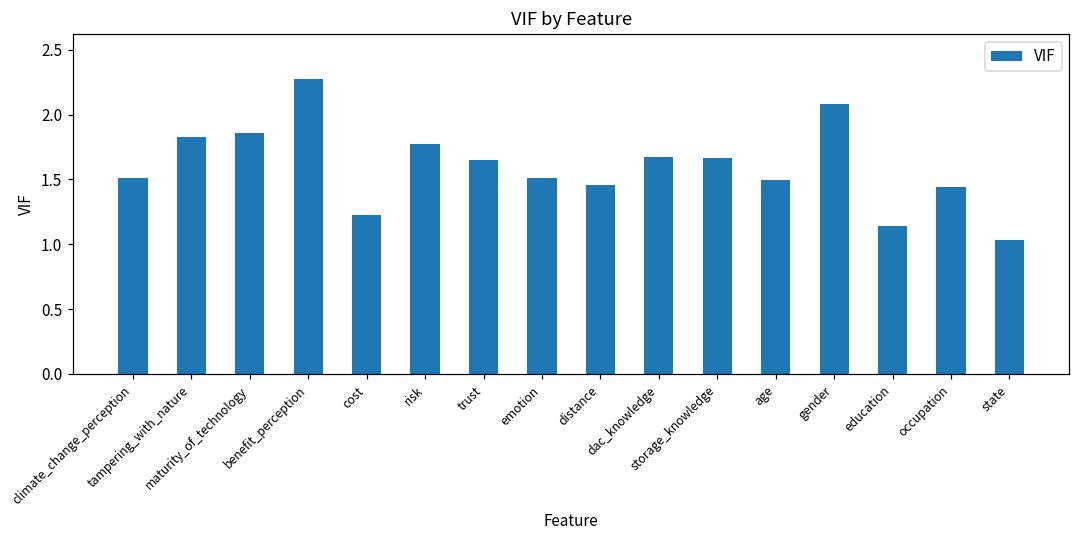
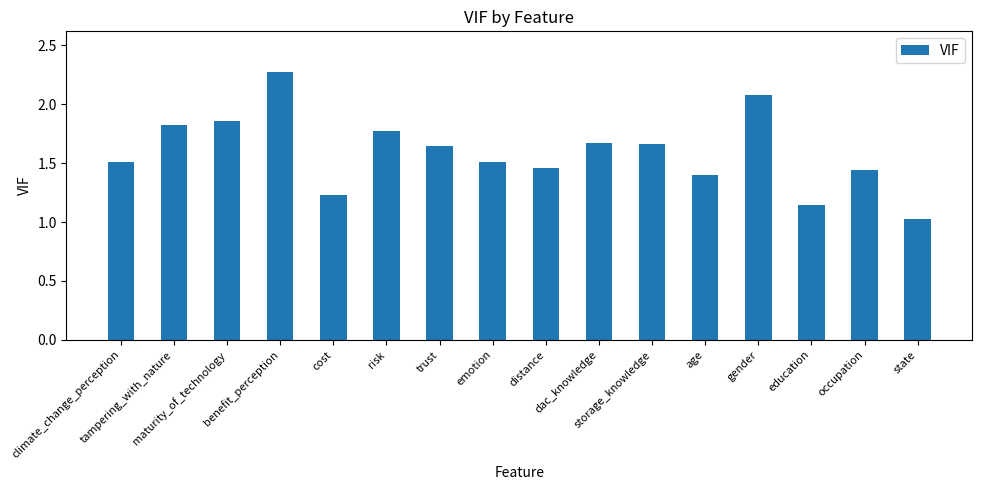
age: 1.49 -> 1.40
